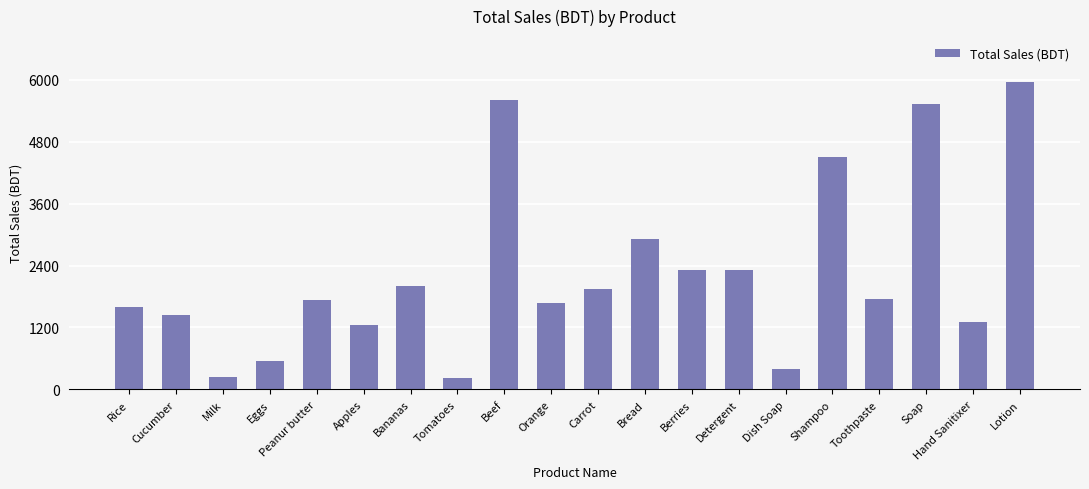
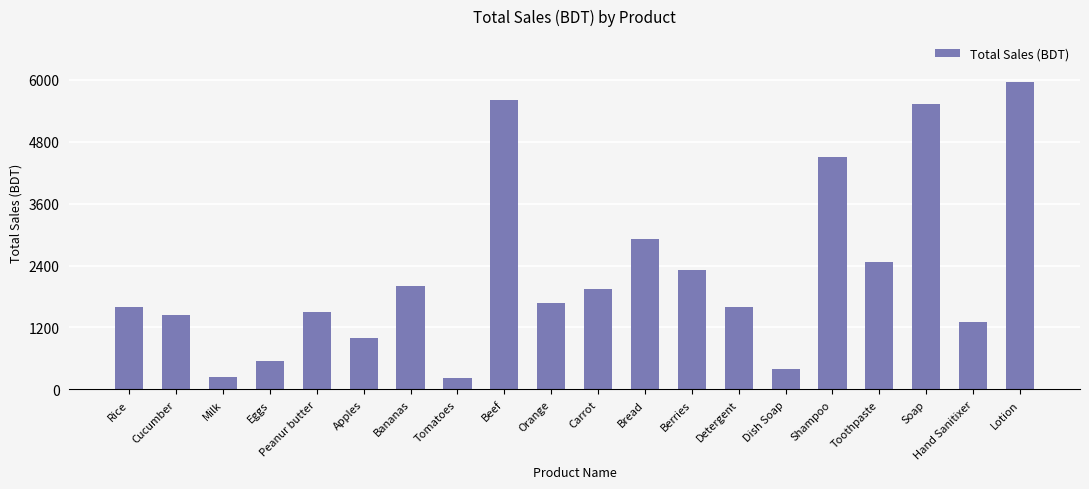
Peanur butter: 1700 -> 1500
Apples: 1300 -> 1000
Detergent: 2300 -> 1600
Toothpaste: 1800 -> 2500
